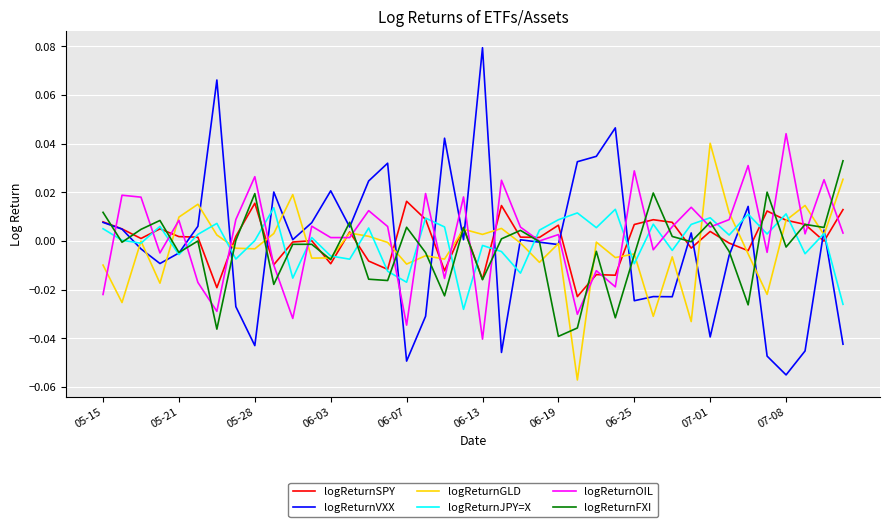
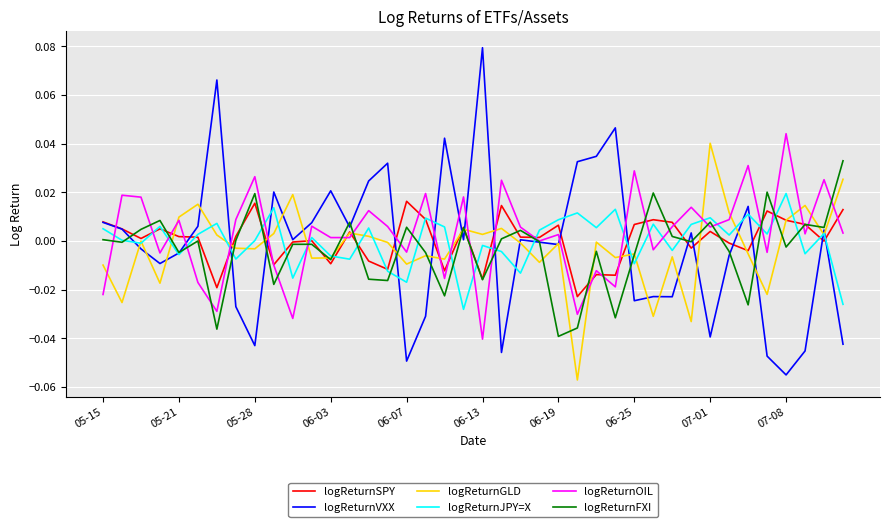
logReturnFXI, 05-15: 0.012 -> 0.001
logReturnOIL, 06-07: -0.035 -> -0.005
logReturnJPY=X, 07-08: 0.011 -> 0.020
